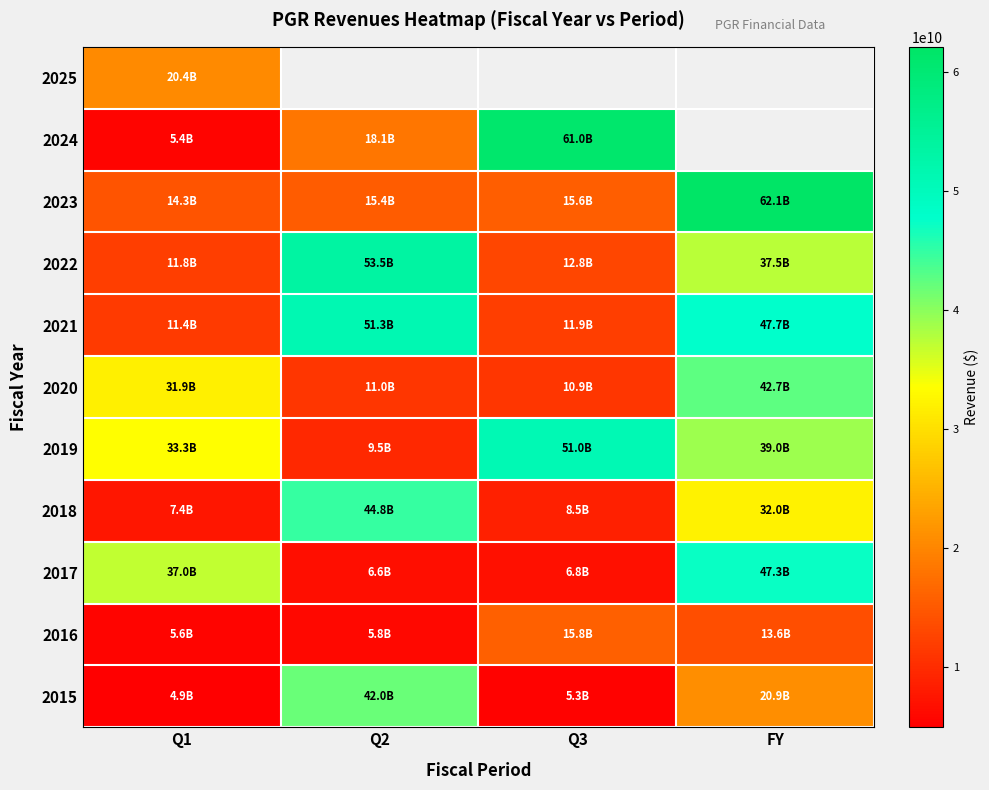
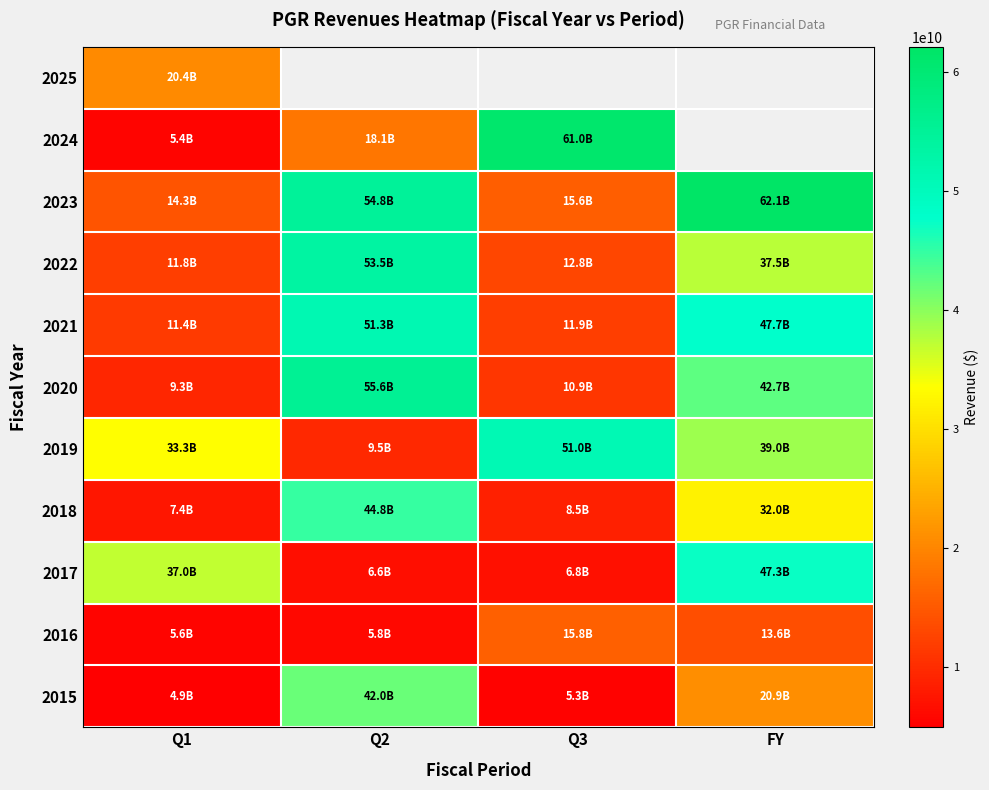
2023, Q2: 15.4B -> 54.8B
2020, Q1: 31.9B -> 9.3B
2020, Q2: 11.0B -> 55.6B
